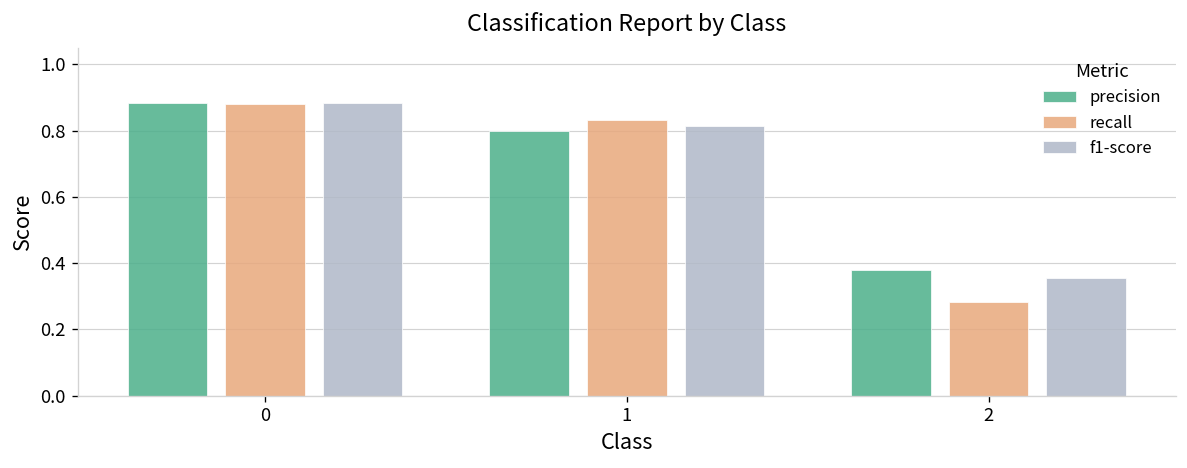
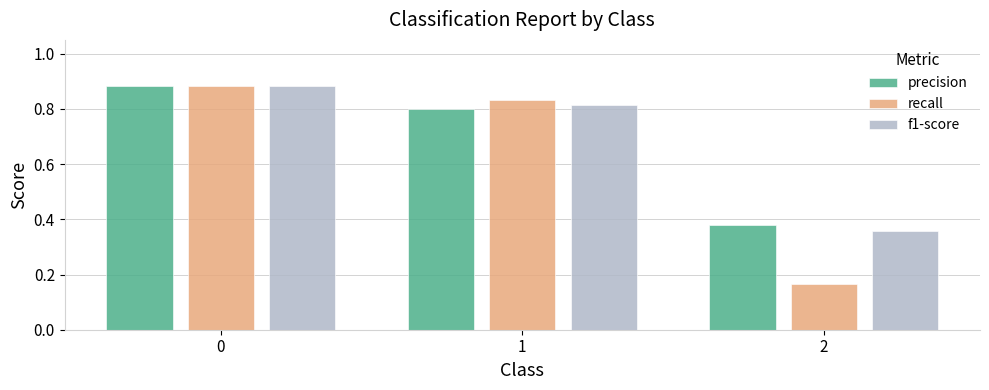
recall, 2: 0.28 -> 0.17
